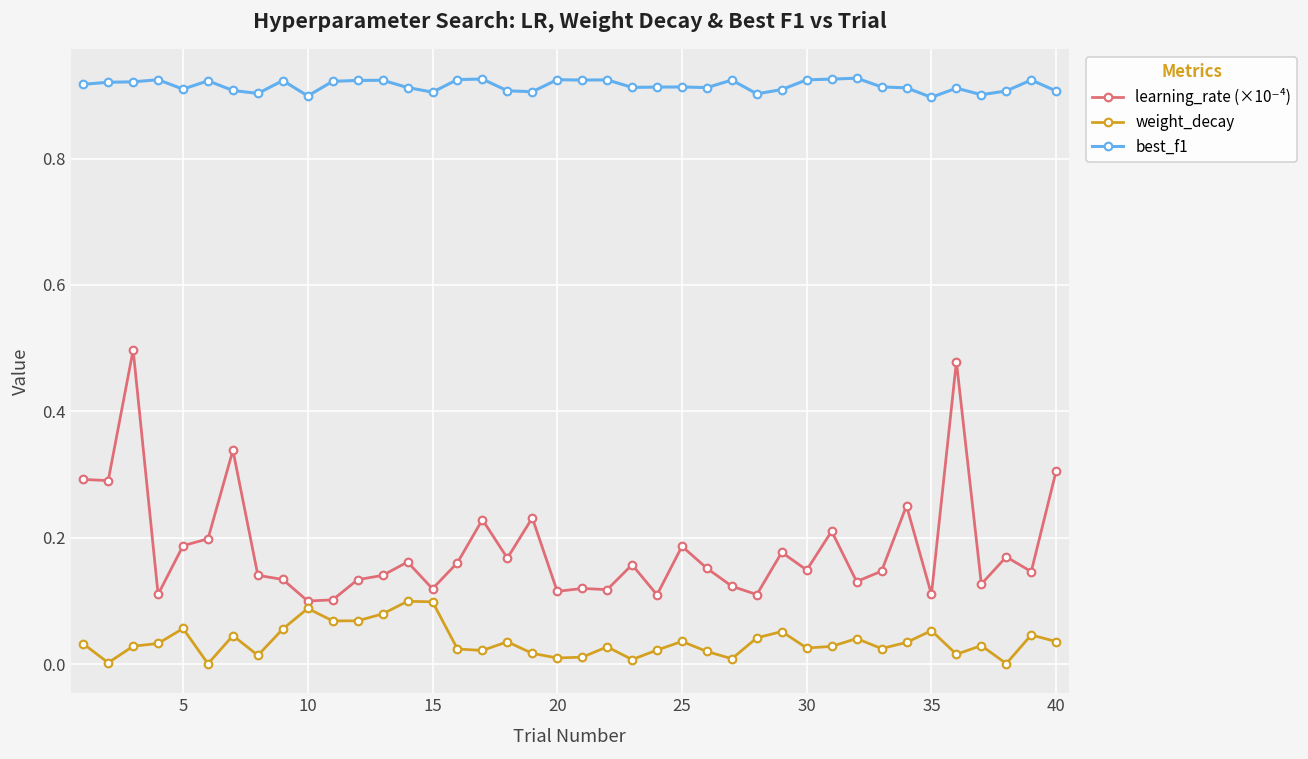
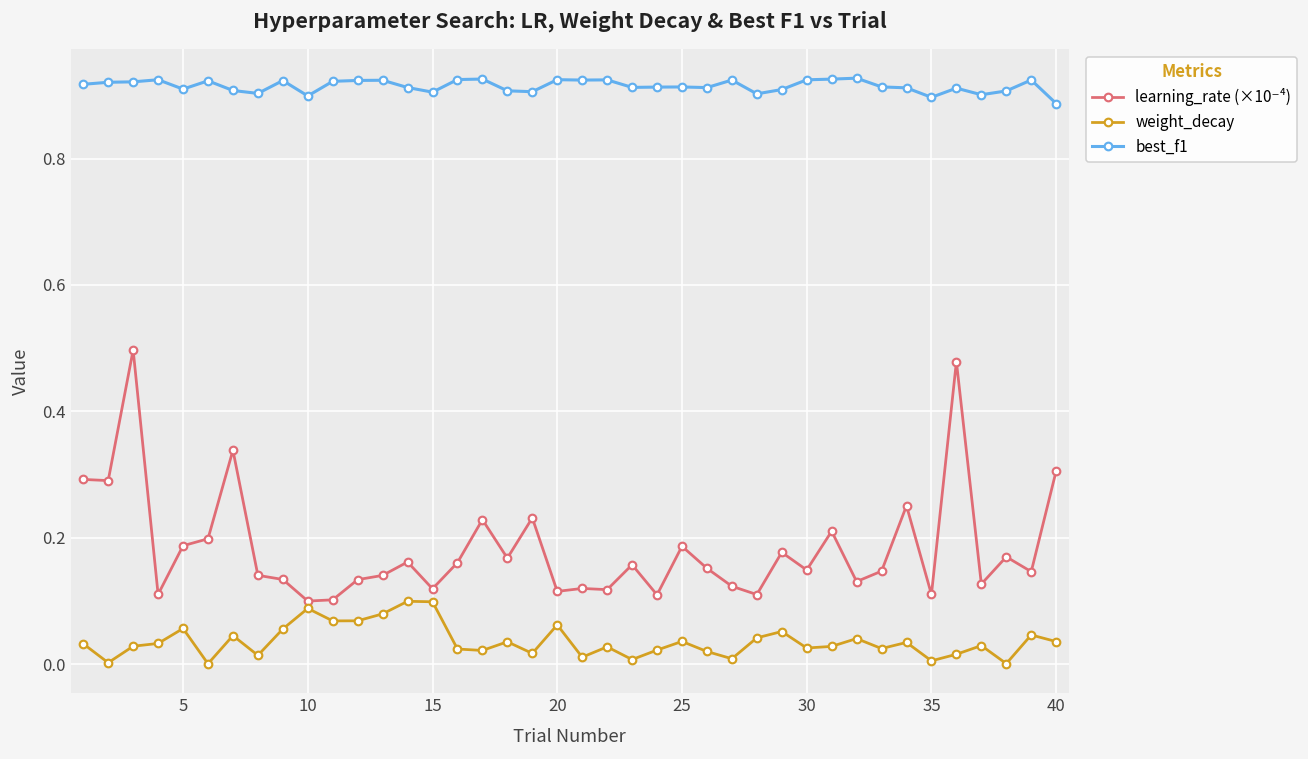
weight_decay, 20: 0.01 -> 0.06
weight_decay, 35: 0.05 -> 0.01
best_f1, 40: 0.91 -> 0.89
